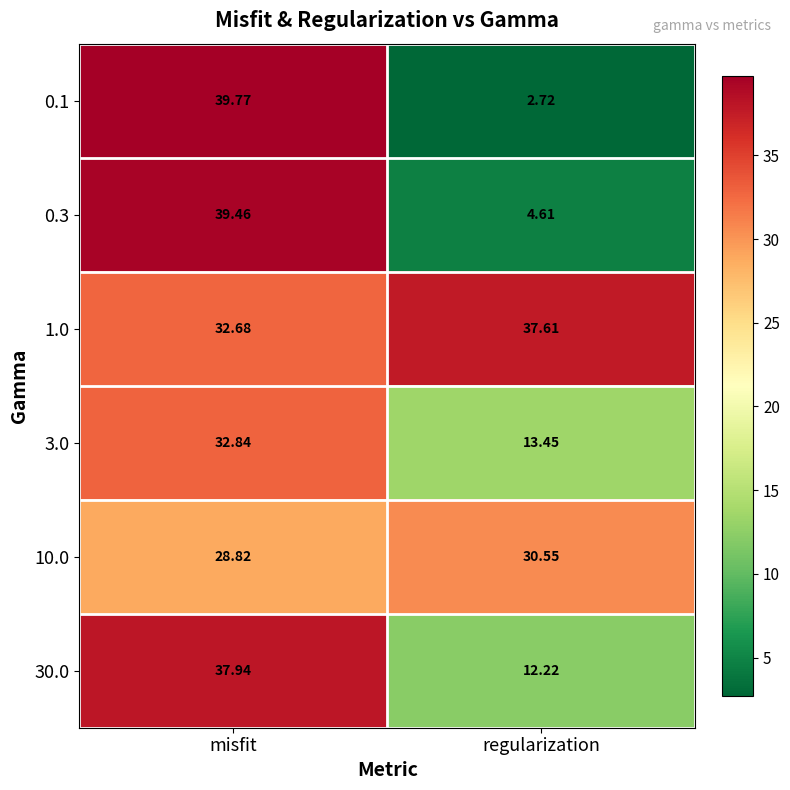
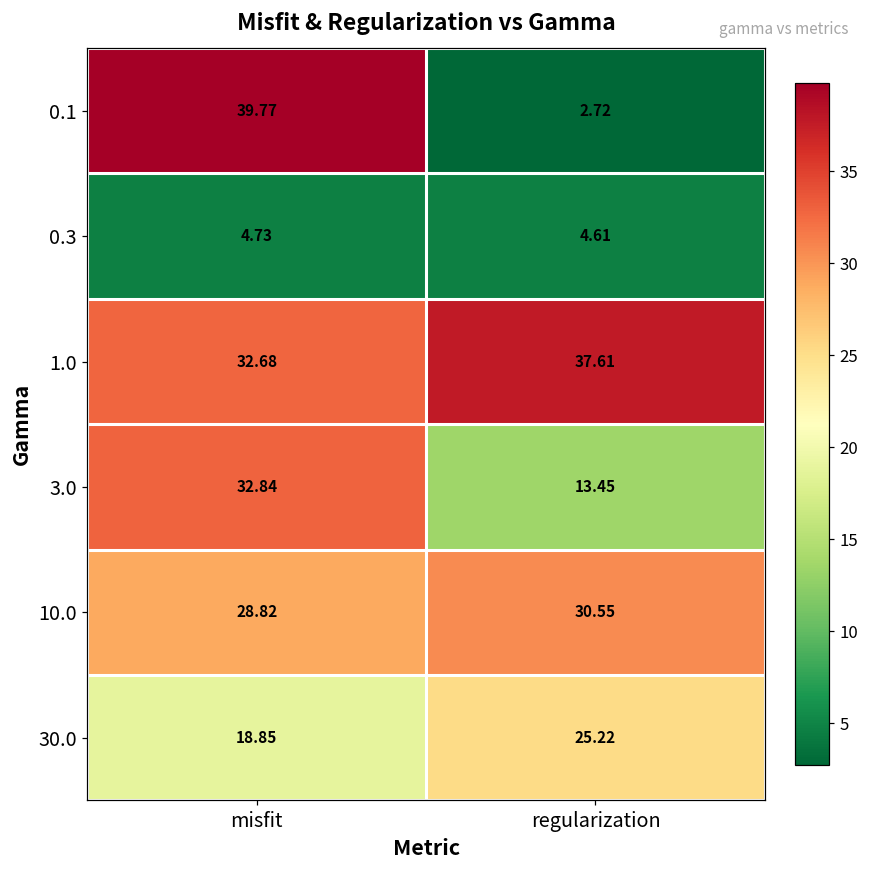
0.3, misfit: 39.46 -> 4.73
30.0, misfit: 37.94 -> 18.85
30.0, regularization: 12.22 -> 25.22
